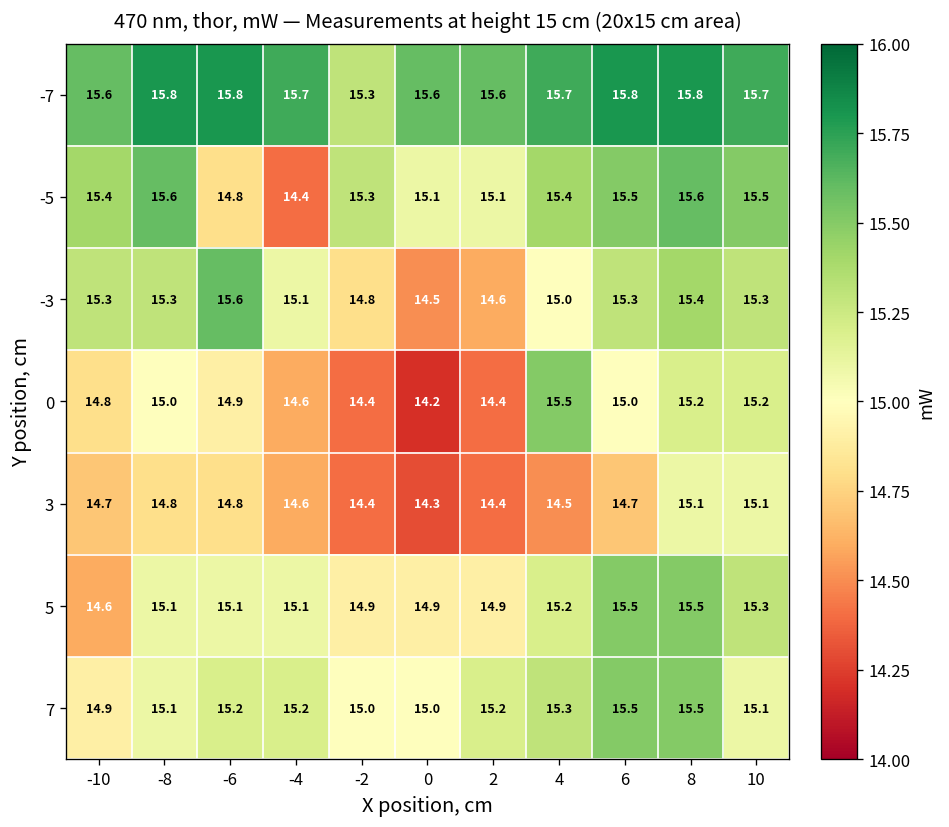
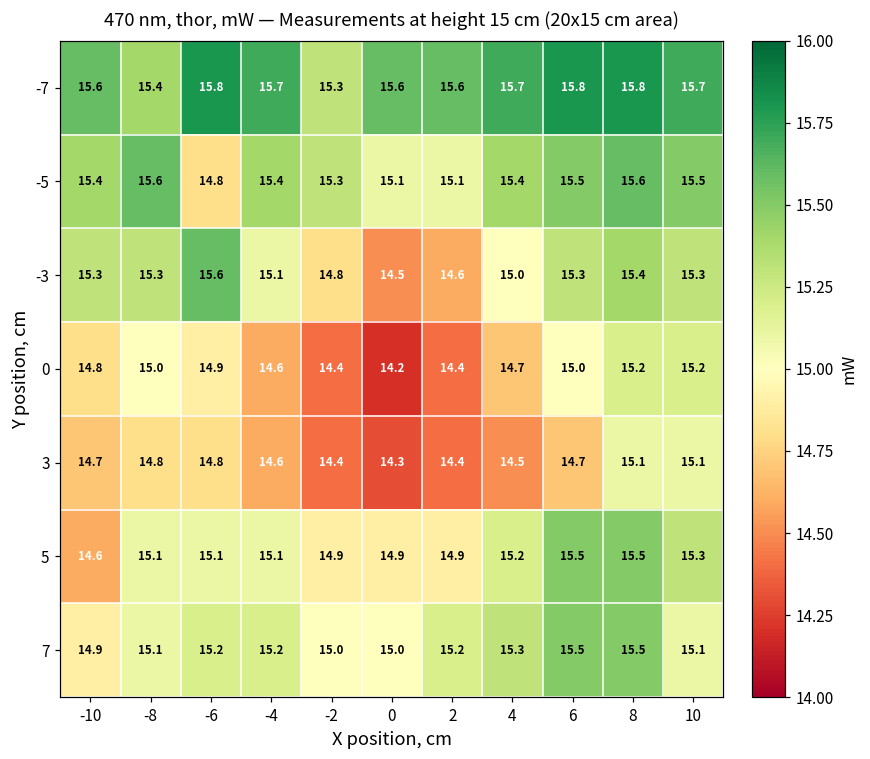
-7, -8: 15.8 -> 15.4
-5, -4: 14.4 -> 15.4
0, 4: 15.5 -> 14.7
